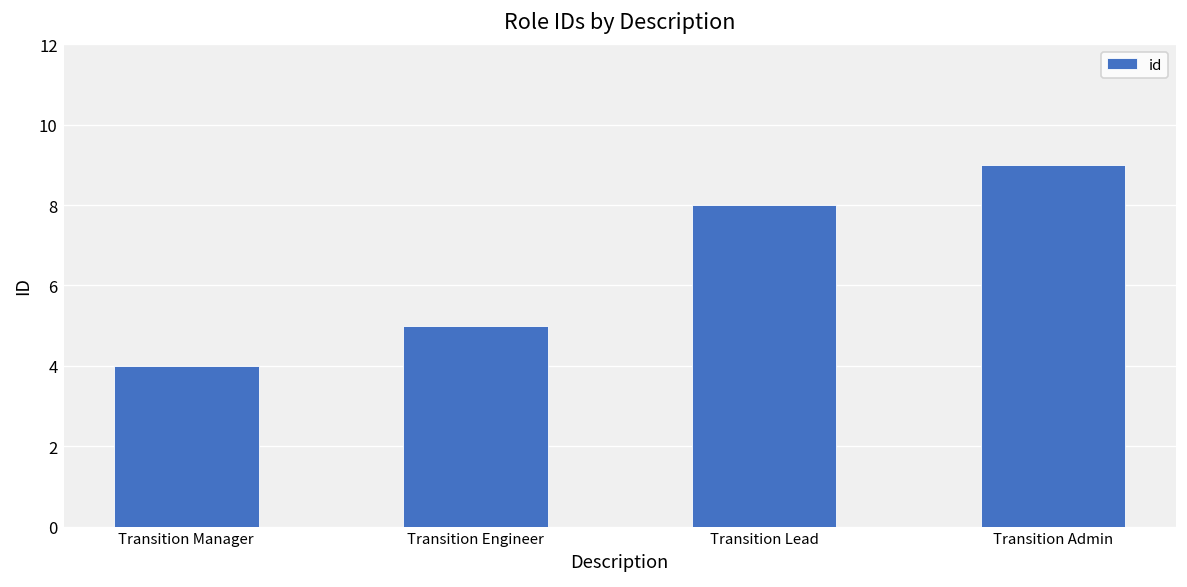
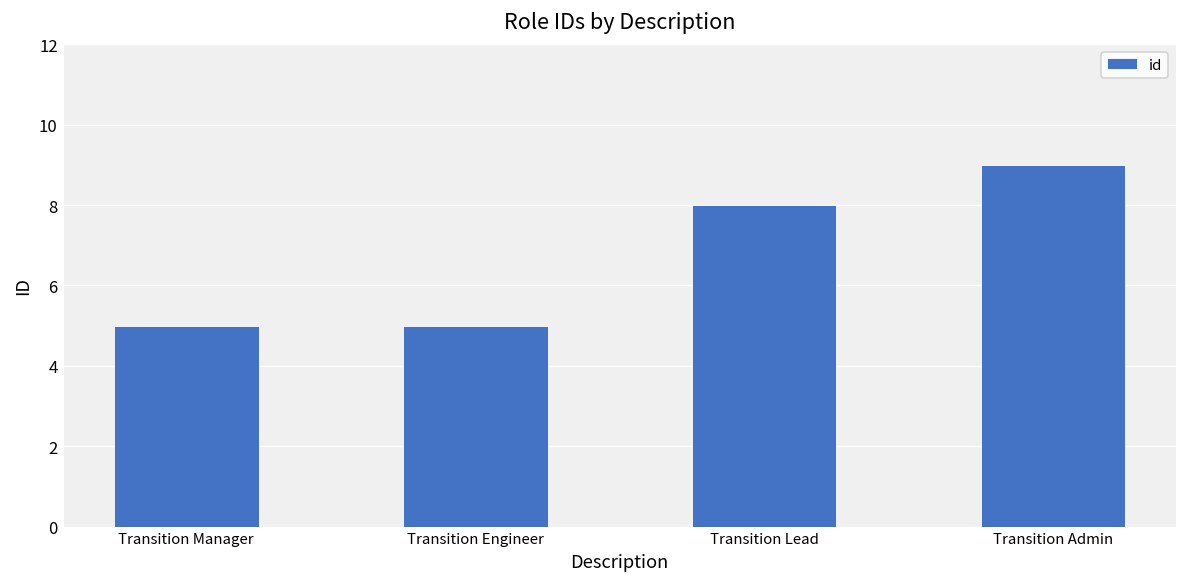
Transition Manager: 4 -> 5
